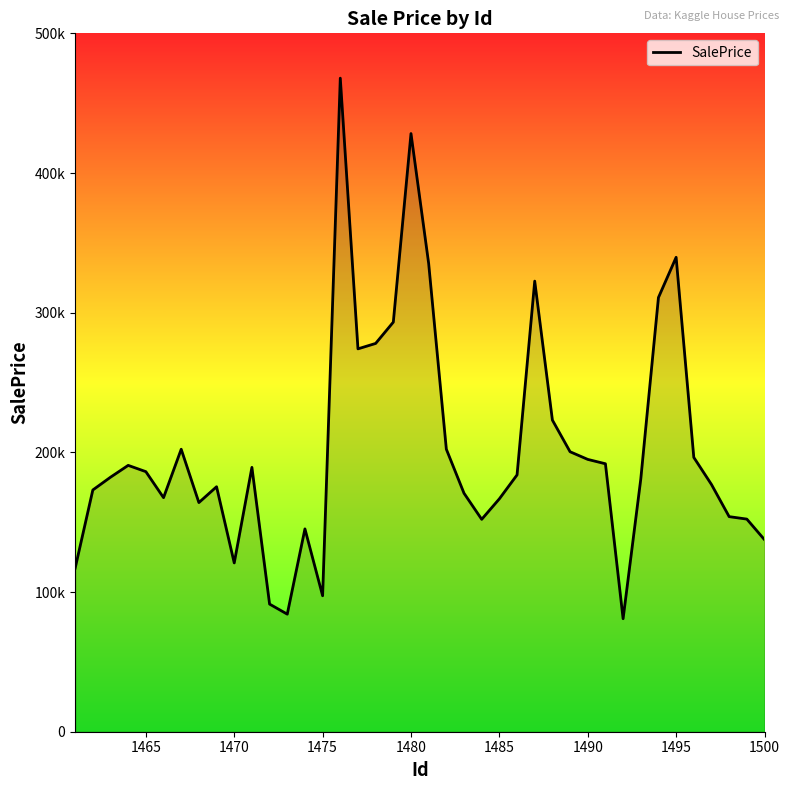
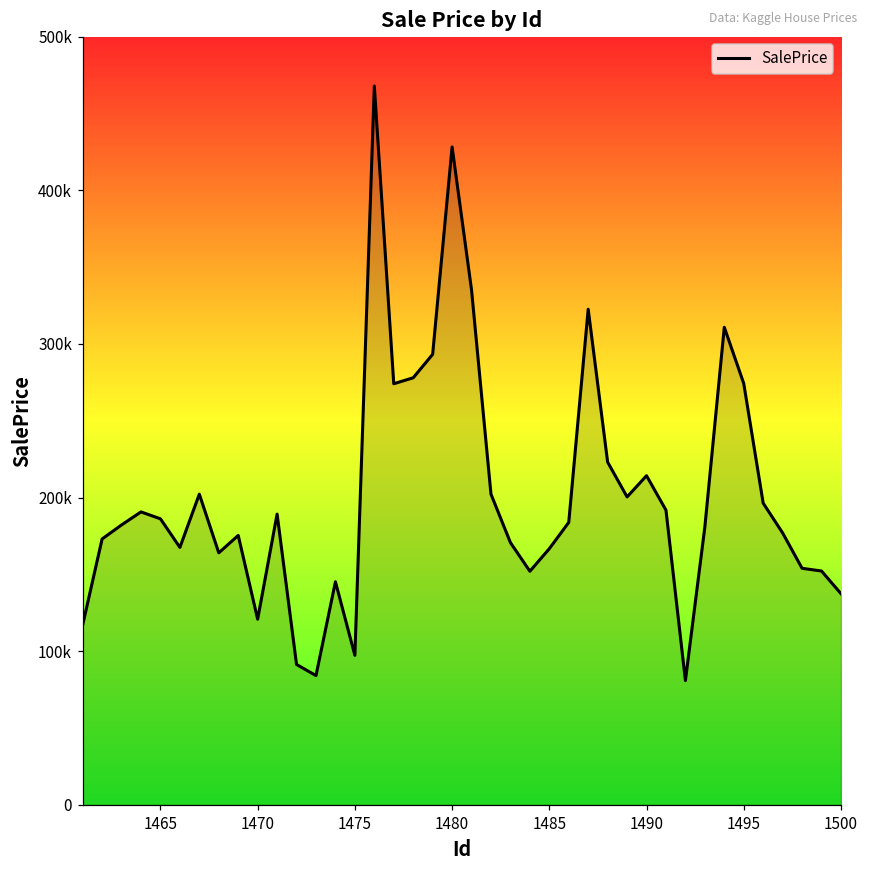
1490: 195000 -> 214000
1495: 340000 -> 274000
